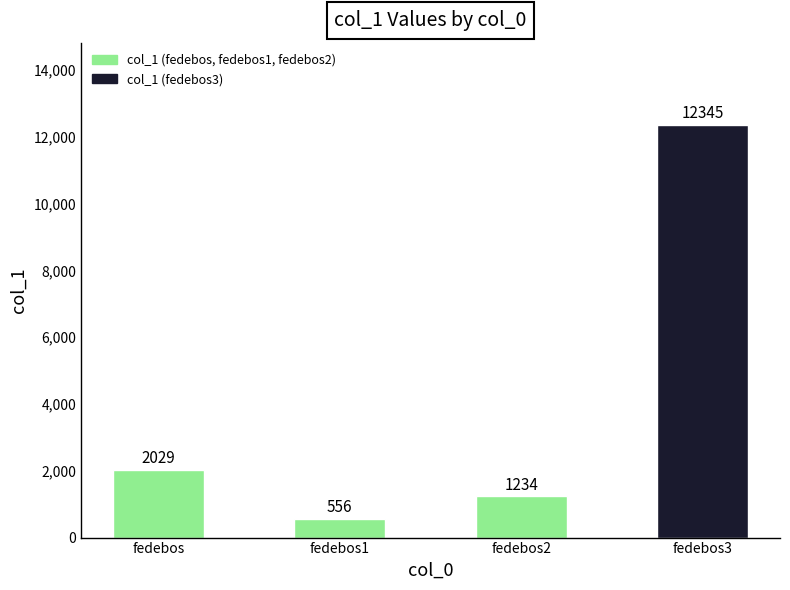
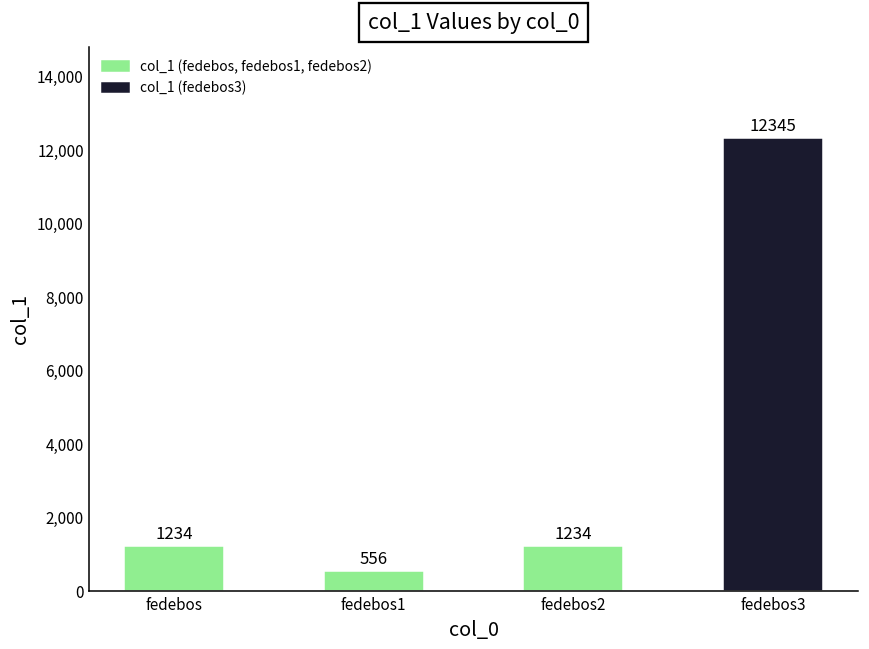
fedebos: 2029 -> 1234
